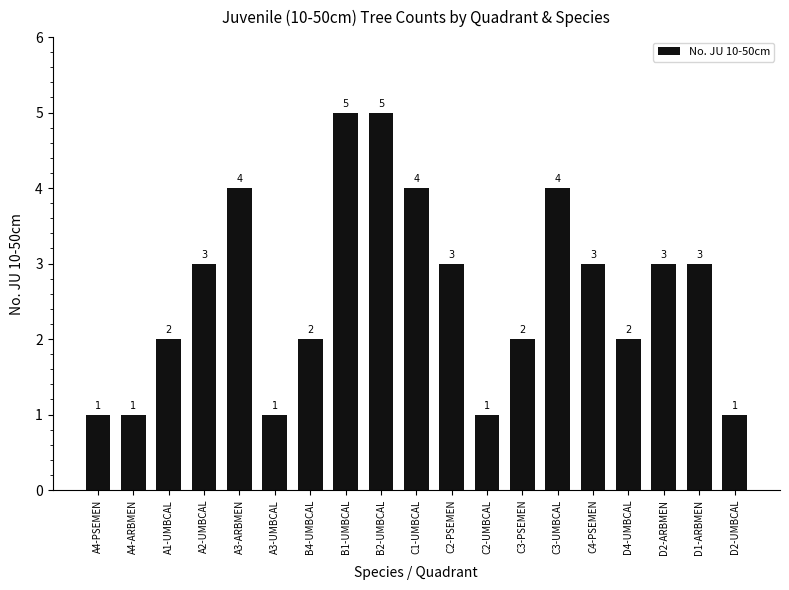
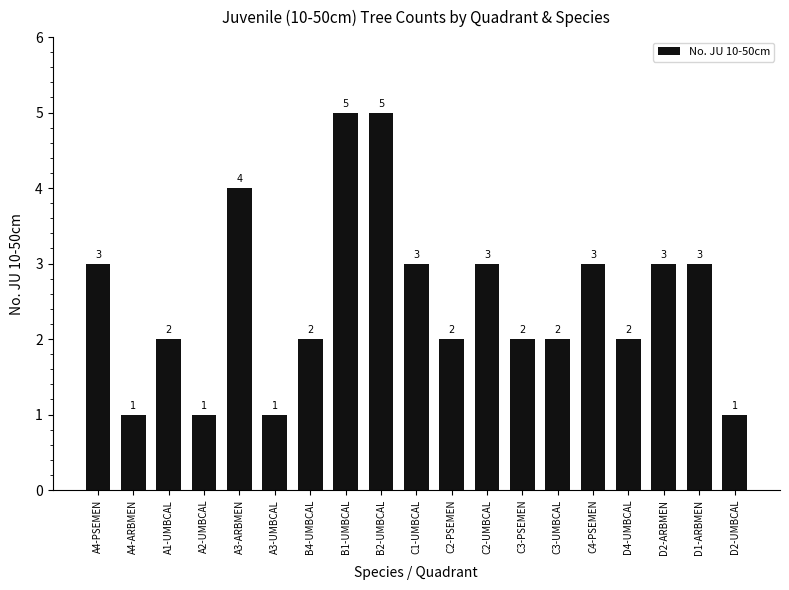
A4-PSEMEN: 1 -> 3
A2-UMBCAL: 3 -> 1
C1-UMBCAL: 4 -> 3
C2-PSEMEN: 3 -> 2
C2-UMBCAL: 1 -> 3
C3-UMBCAL: 4 -> 2
